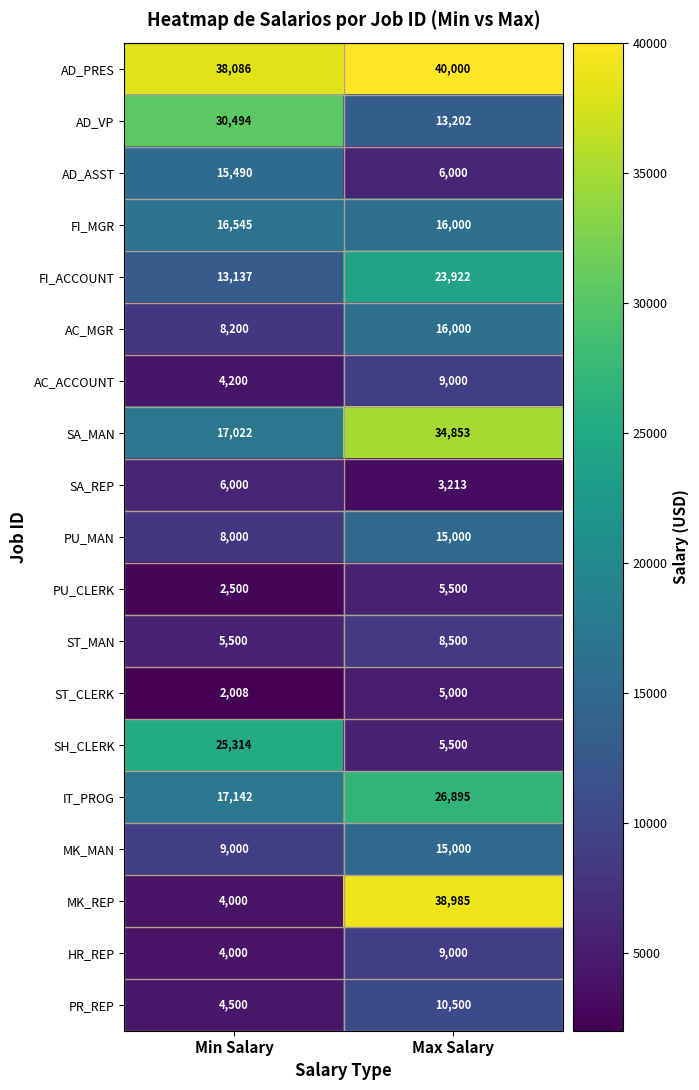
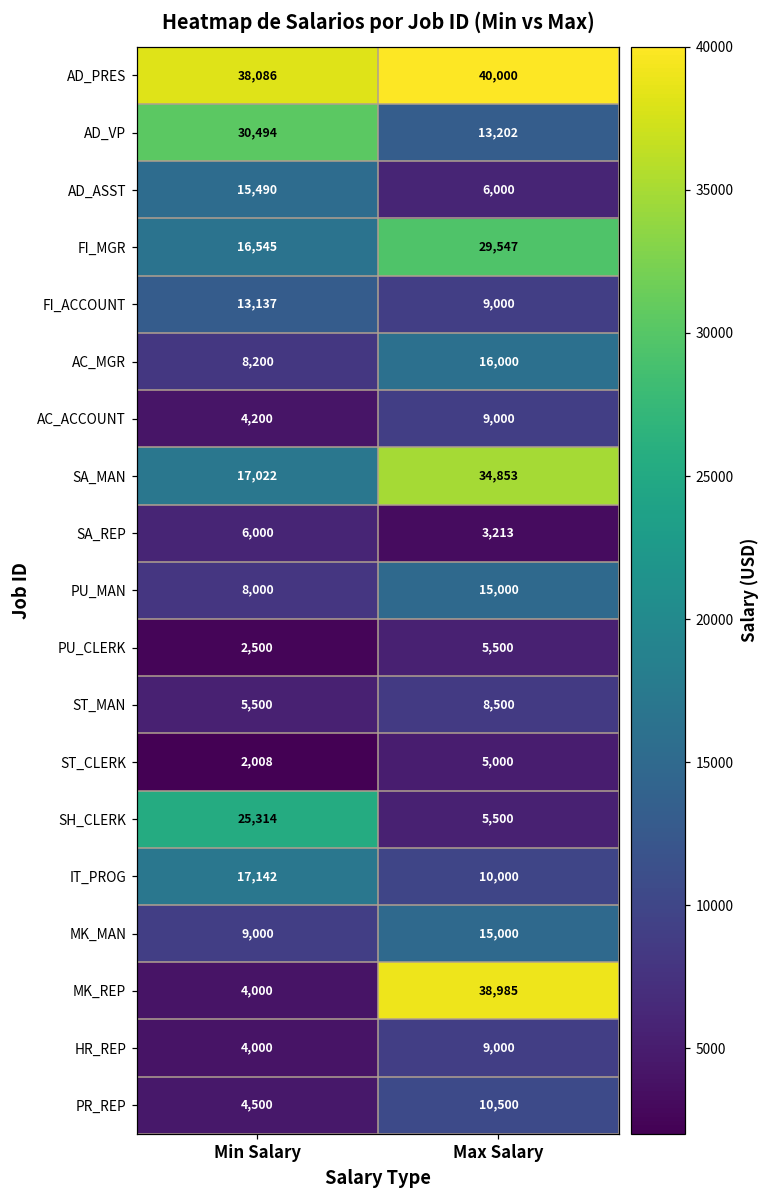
FI_MGR, Max Salary: 16,000 -> 29,547
FI_ACCOUNT, Max Salary: 23,922 -> 9,000
IT_PROG, Max Salary: 26,895 -> 10,000
